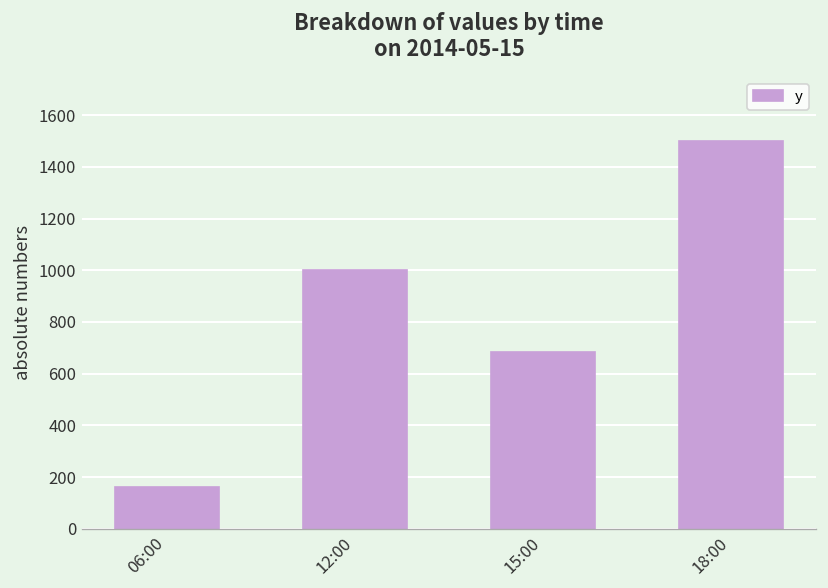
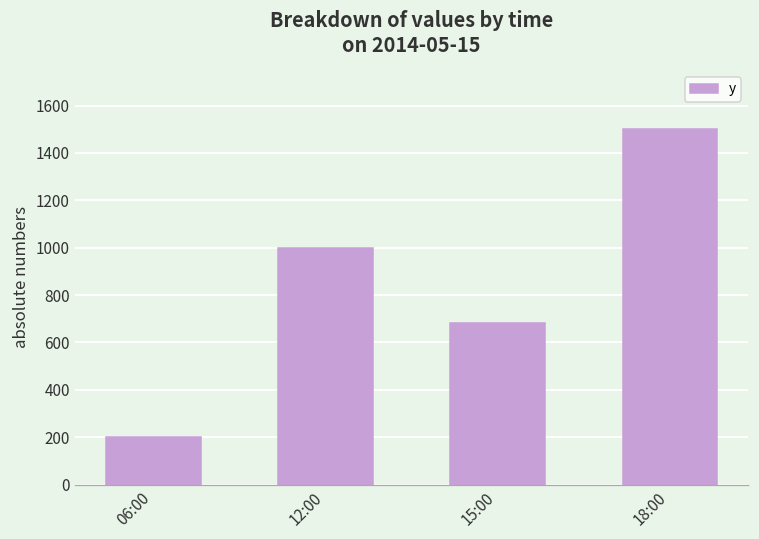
06:00: 160 -> 200
